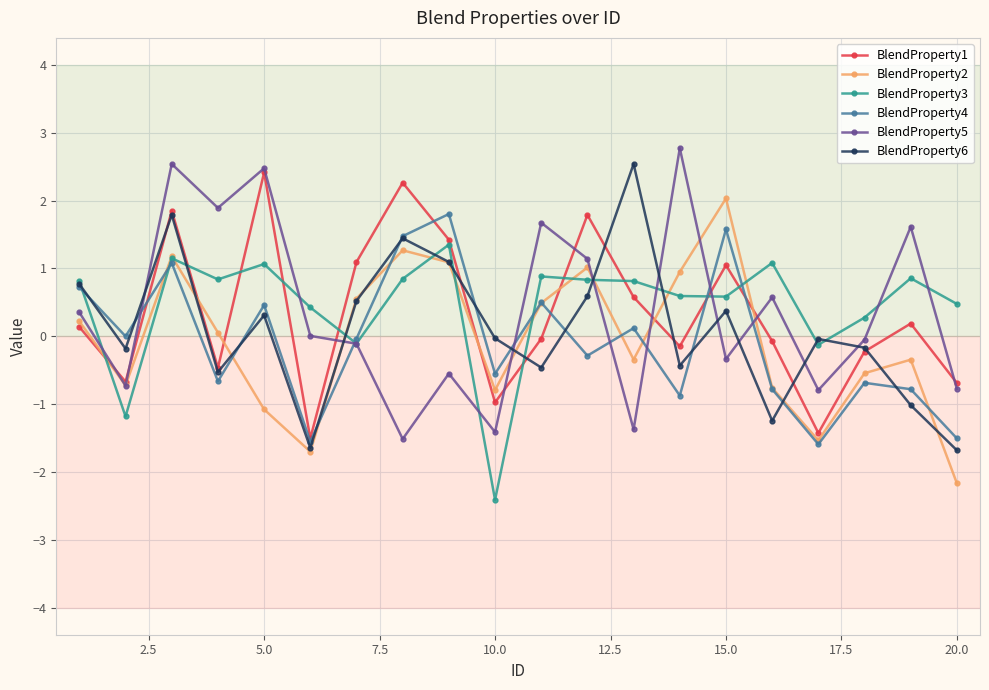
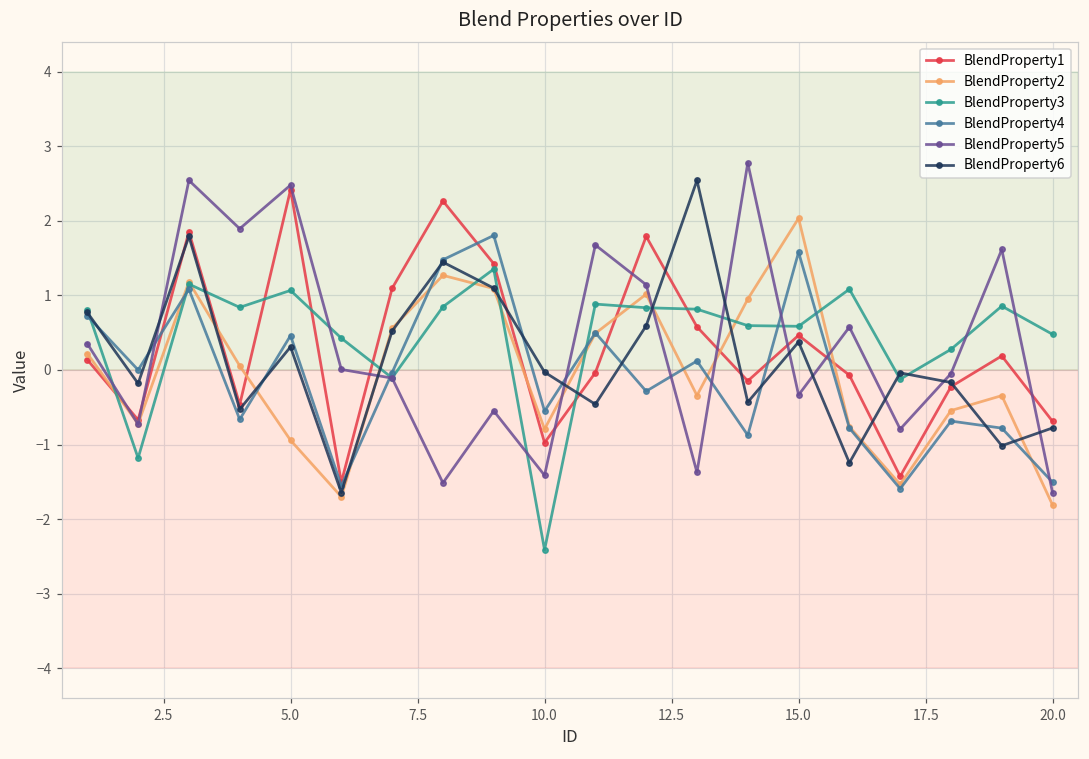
BlendProperty2, 5.0: -1.1 -> -0.9
BlendProperty1, 15.0: 1.0 -> 0.5
BlendProperty2, 20.0: -2.2 -> -1.8
BlendProperty5, 20.0: -0.8 -> -1.6
BlendProperty6, 20.0: -1.7 -> -0.8
